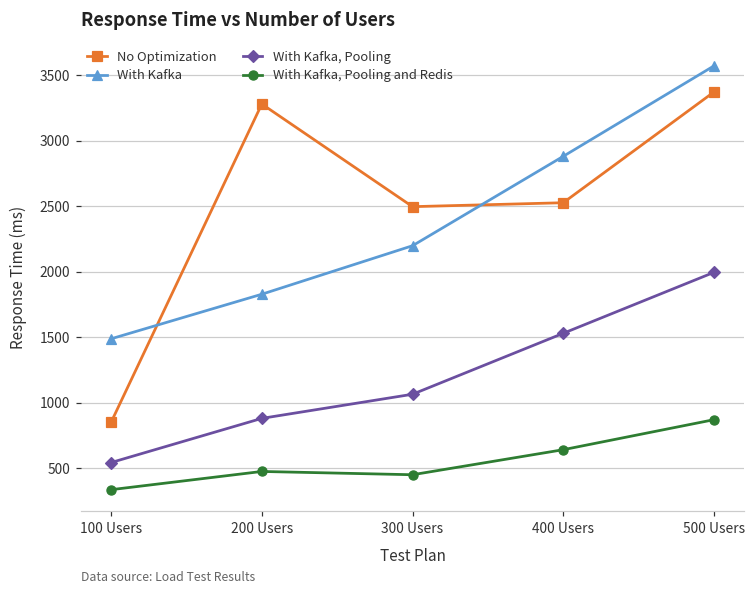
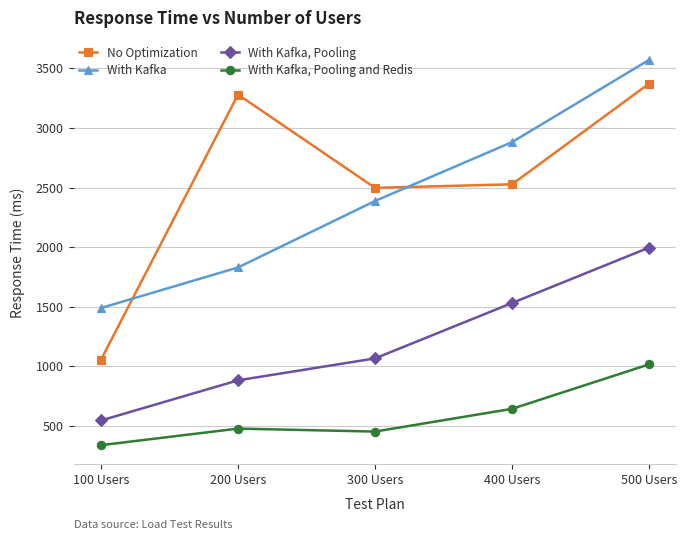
No Optimization, 100 Users: 850 -> 1060
With Kafka, 300 Users: 2200 -> 2390
With Kafka, Pooling and Redis, 500 Users: 870 -> 1020
